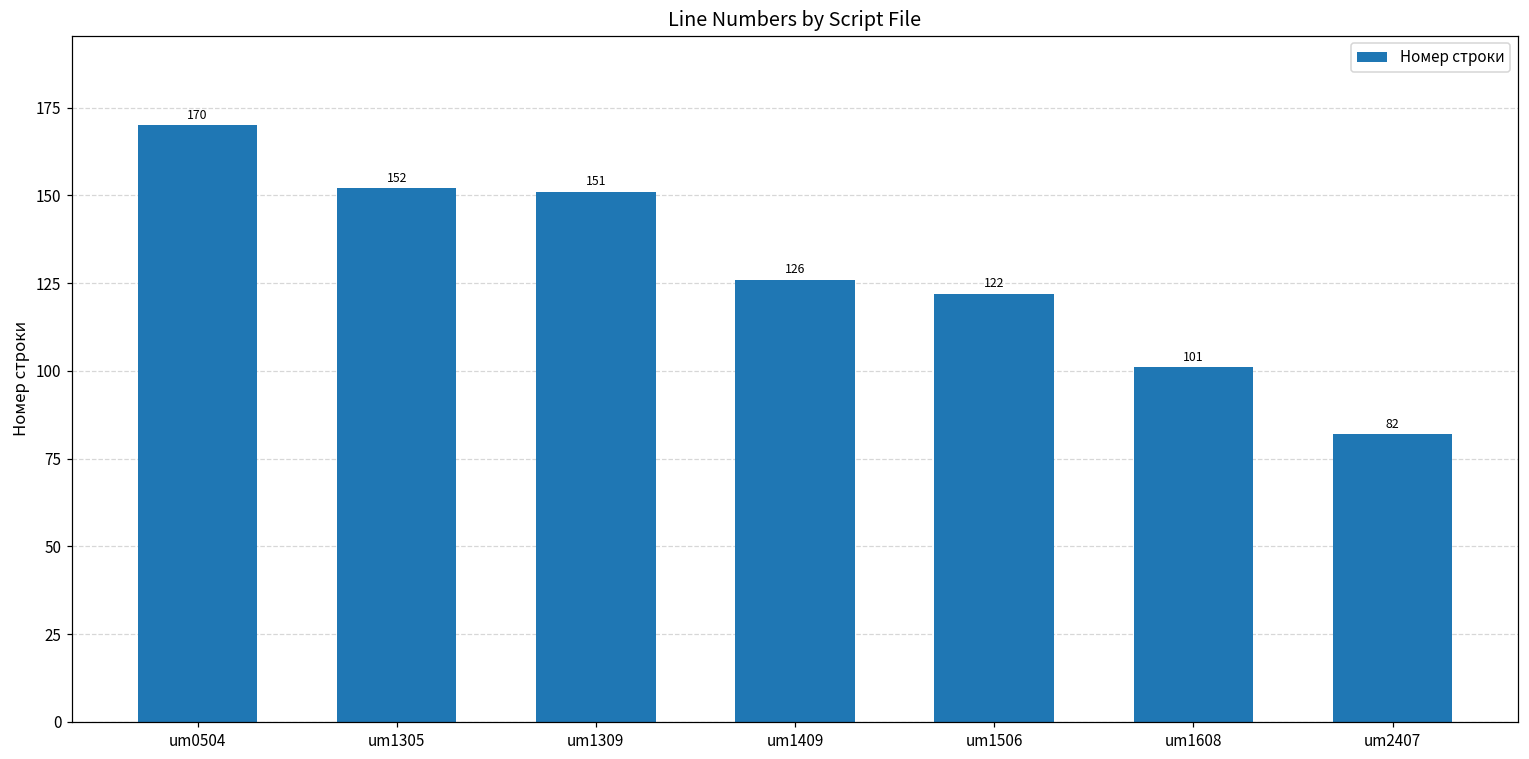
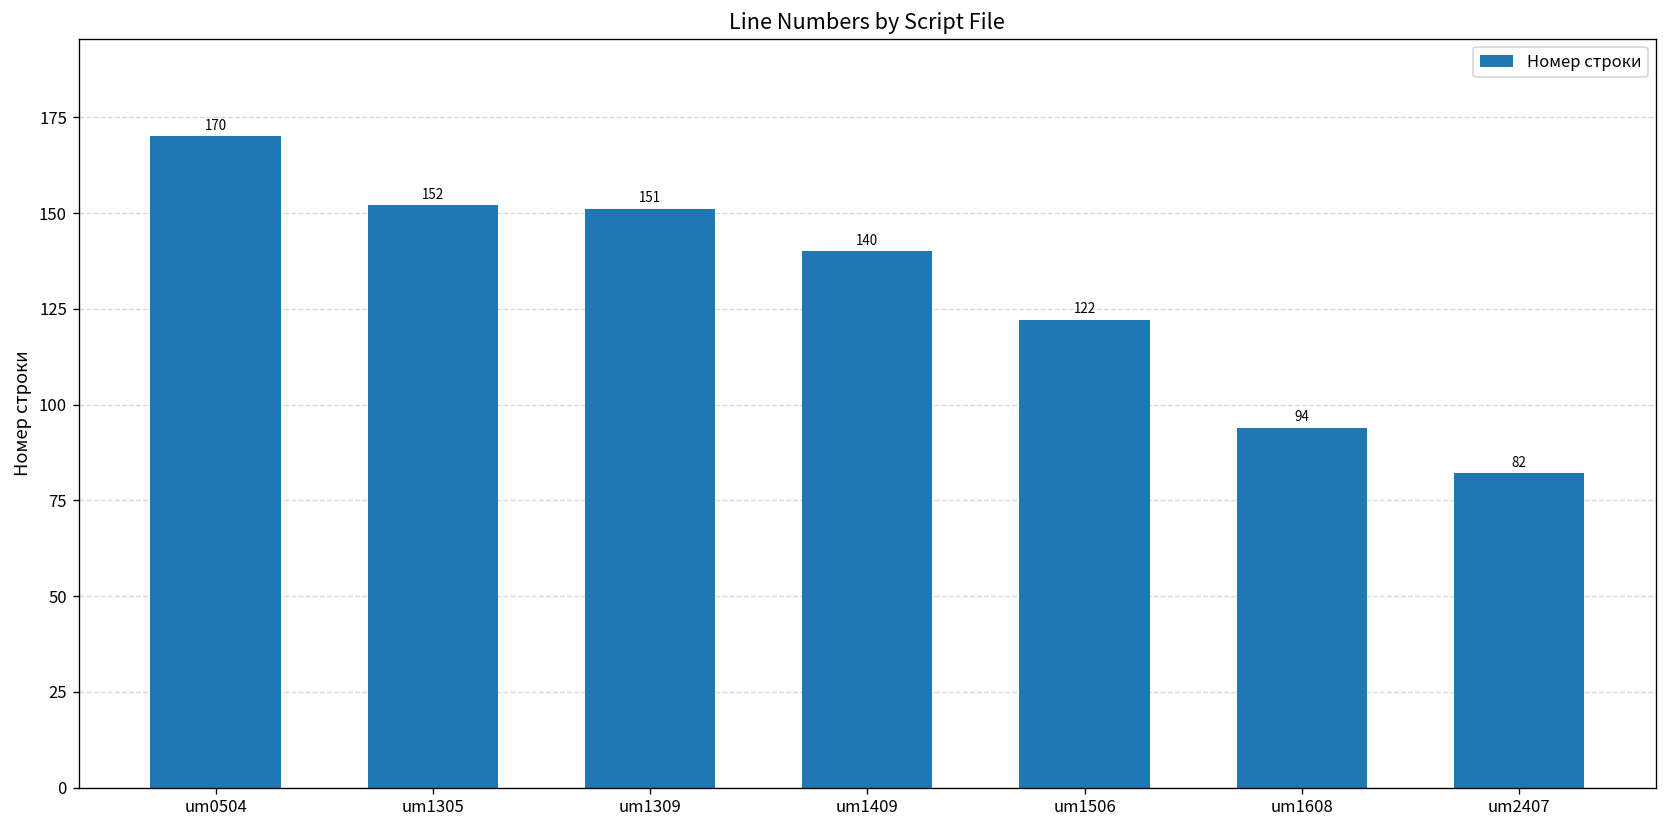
um1409: 126 -> 140
um1608: 101 -> 94
